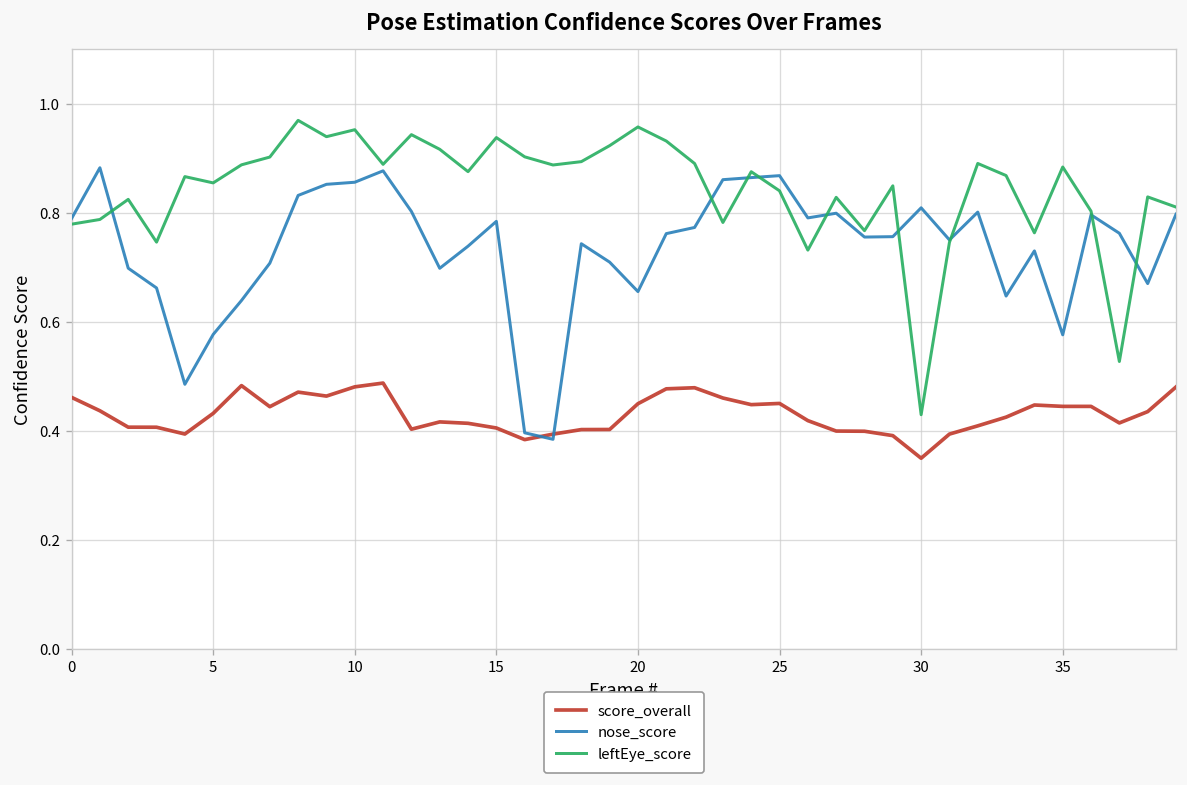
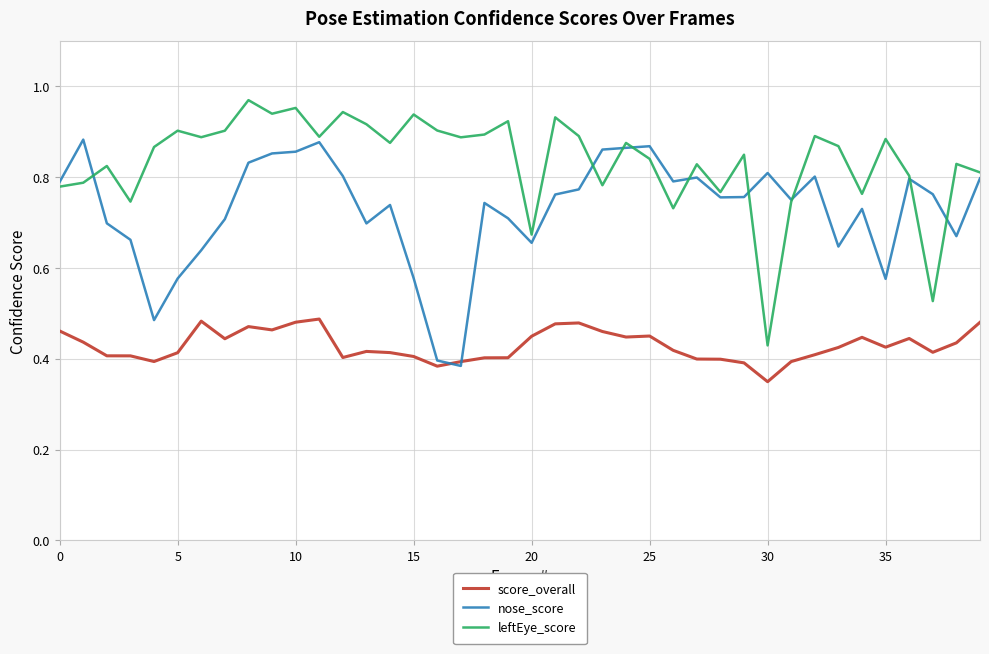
score_overall, 5: 0.43 -> 0.41
leftEye_score, 5: 0.86 -> 0.90
nose_score, 15: 0.78 -> 0.58
leftEye_score, 20: 0.96 -> 0.67
score_overall, 35: 0.44 -> 0.43
